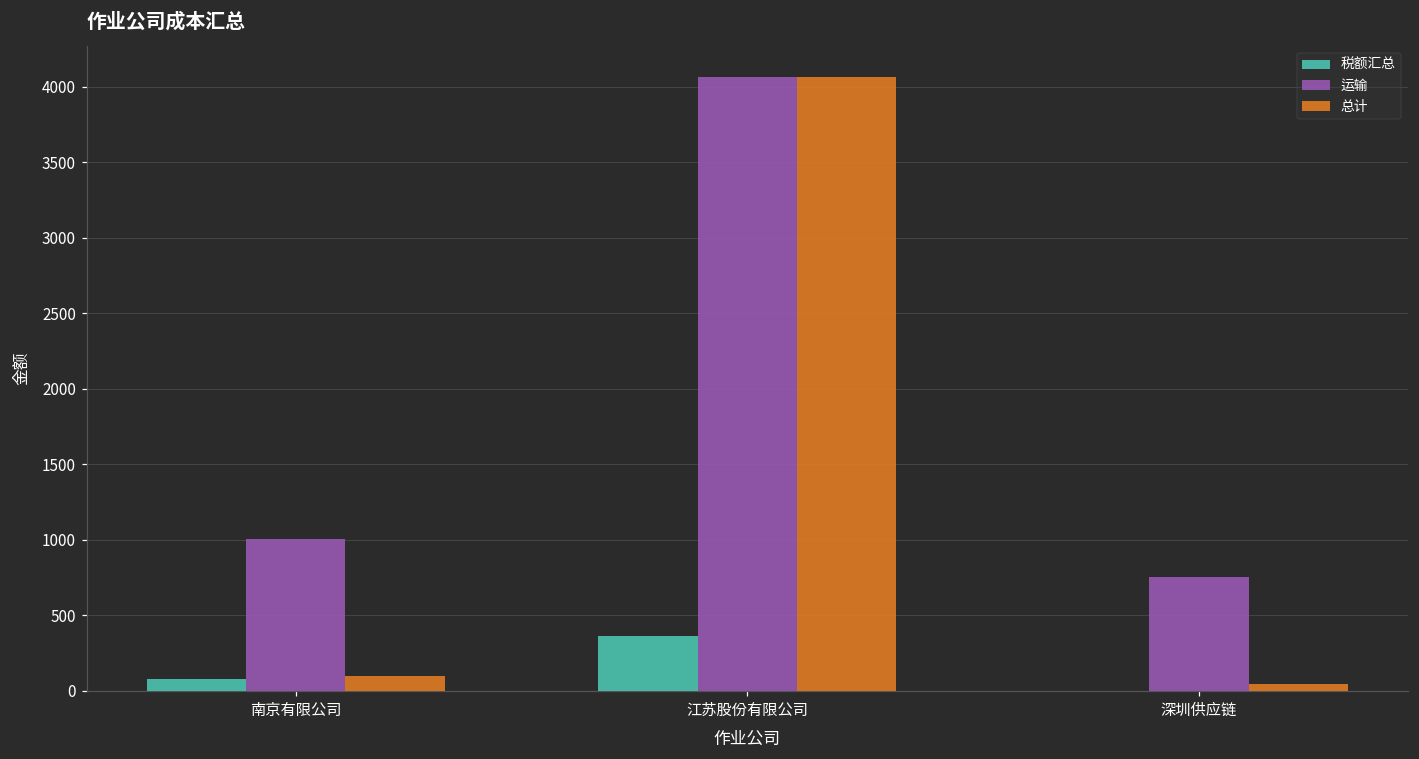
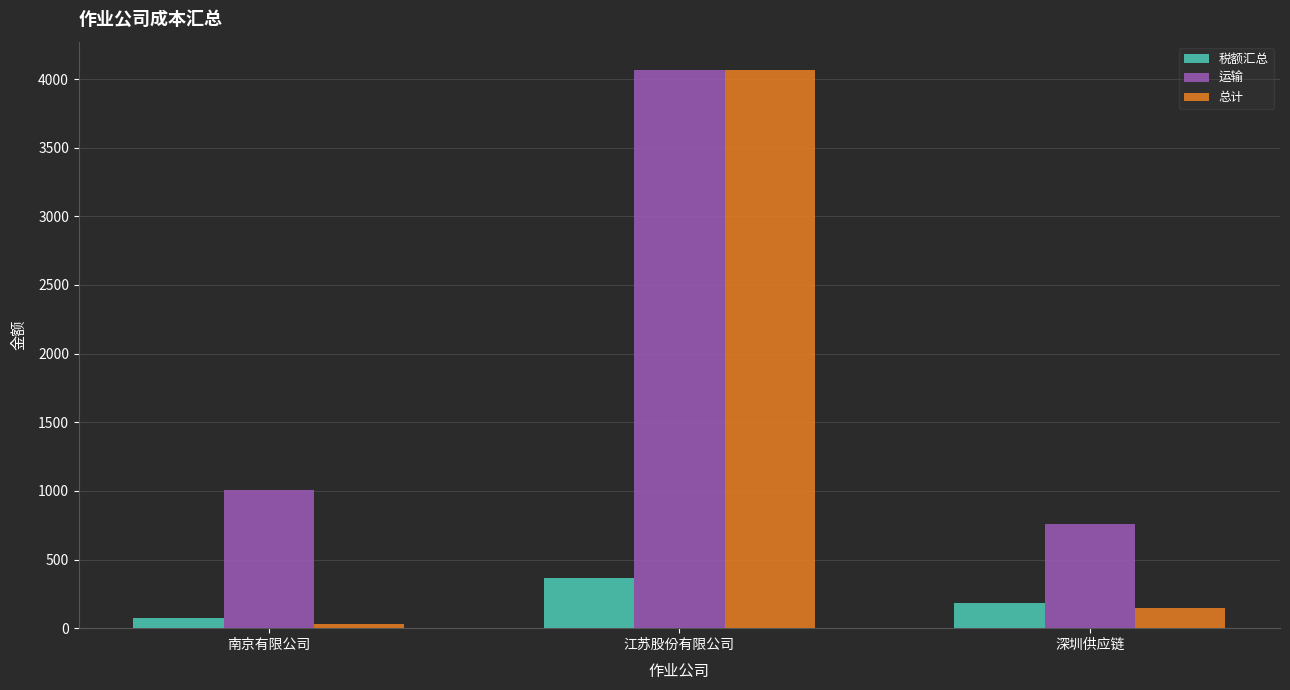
总计, 南京有限公司: 100 -> 30
税额汇总, 深圳供应链: 0 -> 190
总计, 深圳供应链: 50 -> 150
